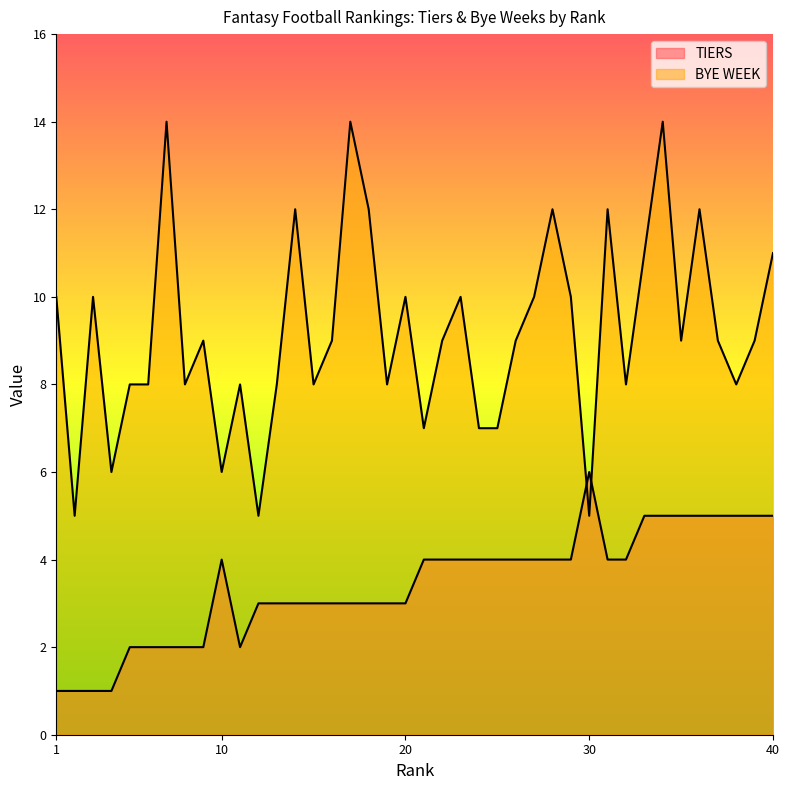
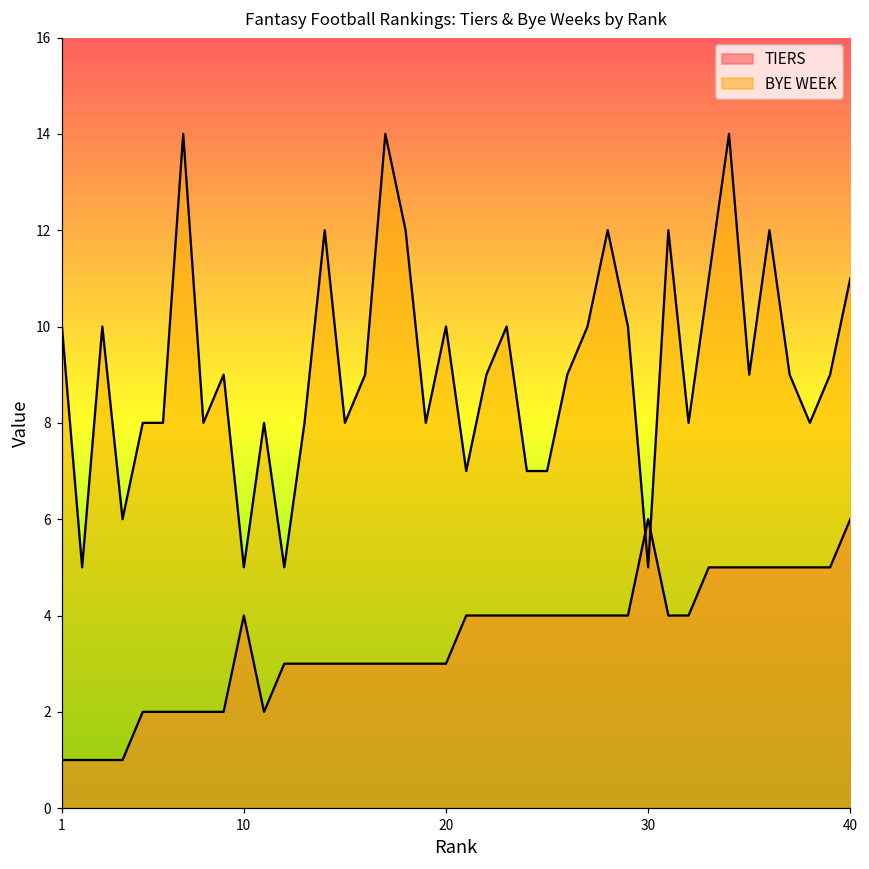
BYE WEEK, 10: 6 -> 5
TIERS, 40: 5 -> 6
